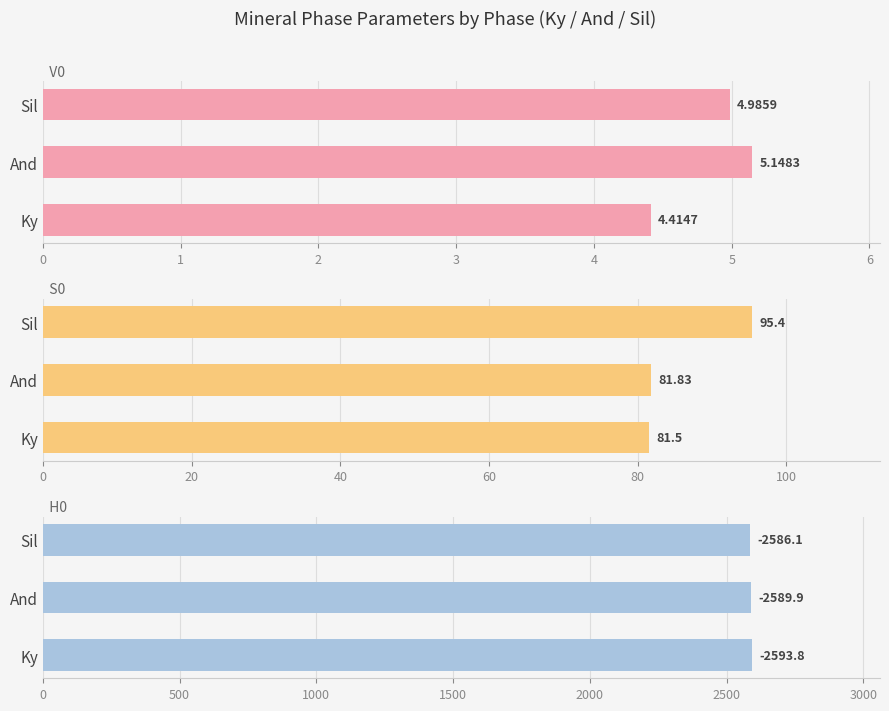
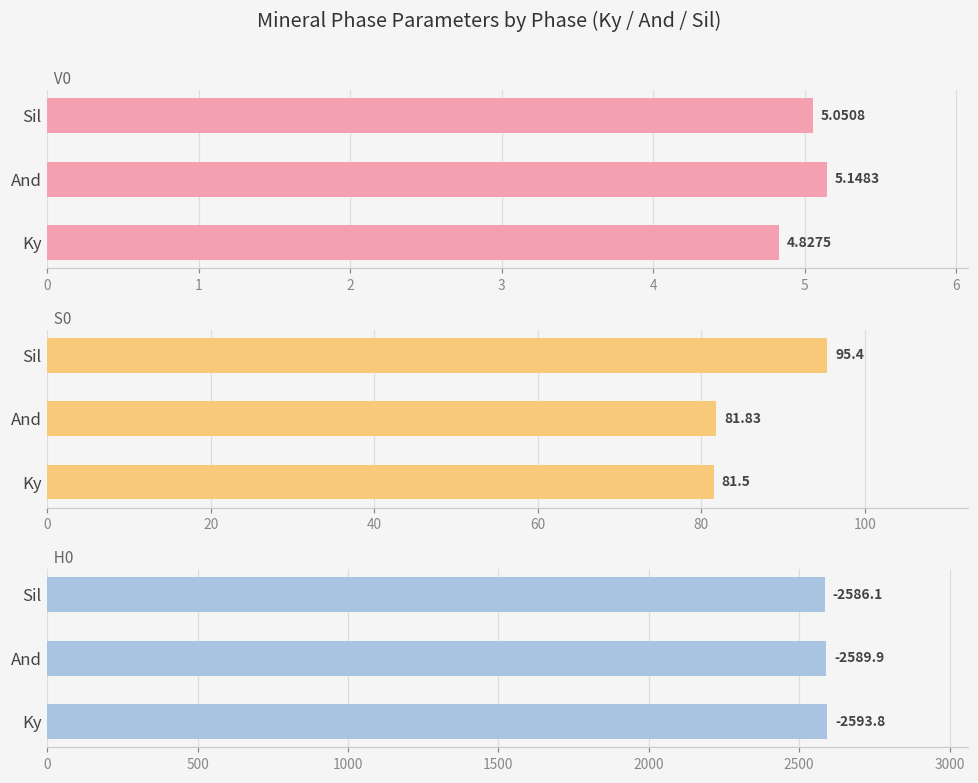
V0, Sil: 4.9859 -> 5.0508
V0, Ky: 4.4147 -> 4.8275
